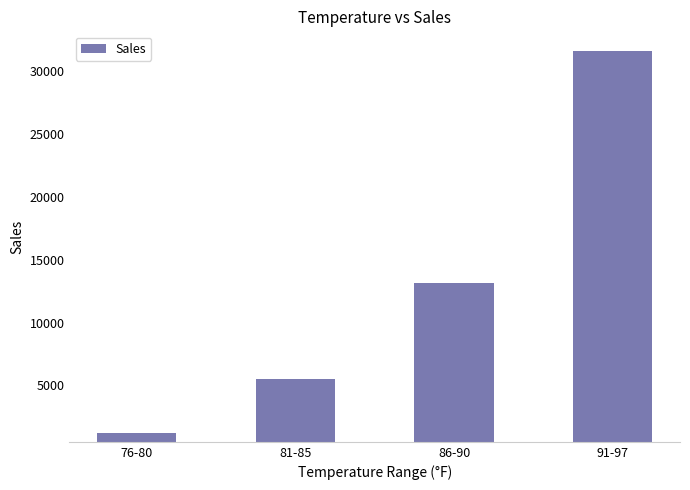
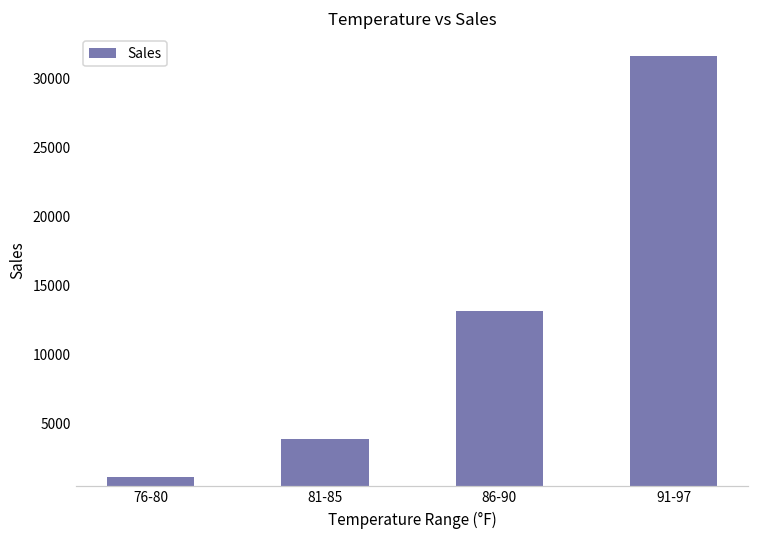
81-85: 5500 -> 3900
